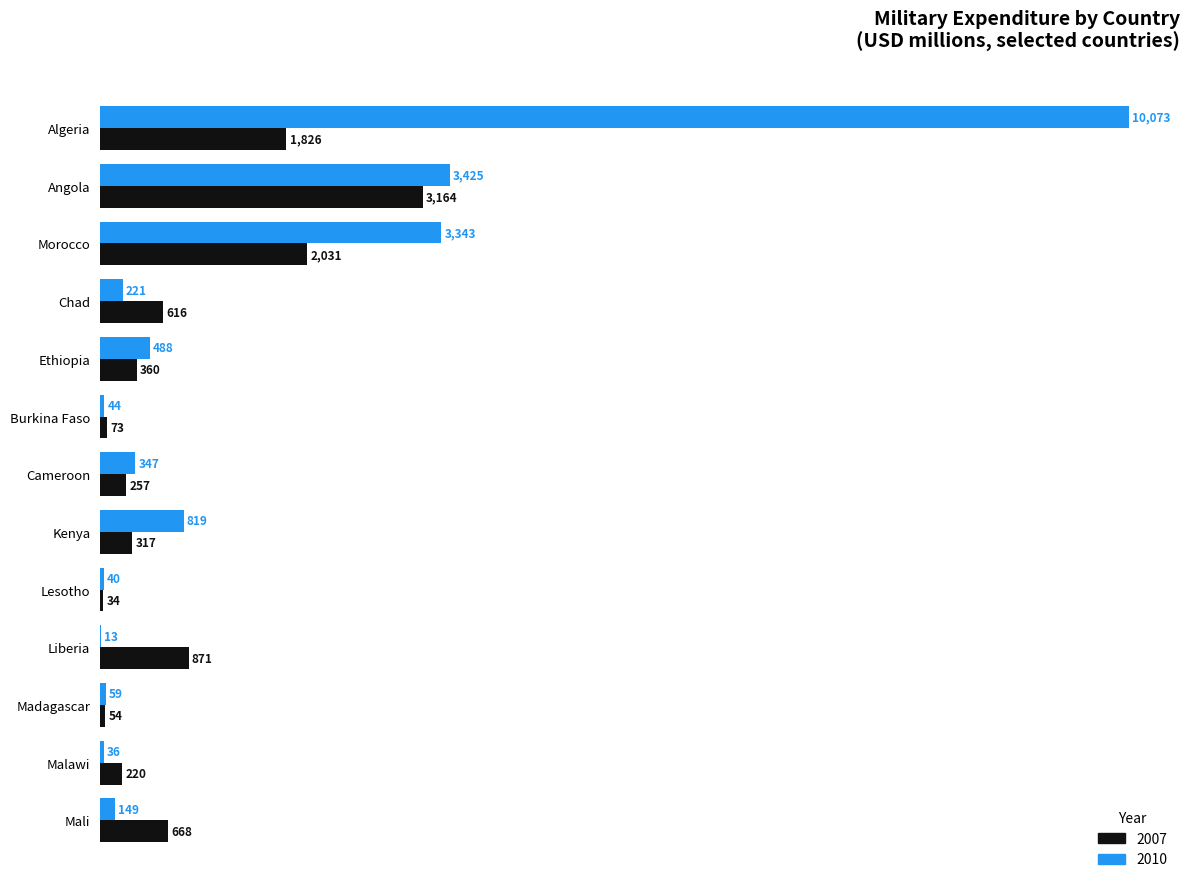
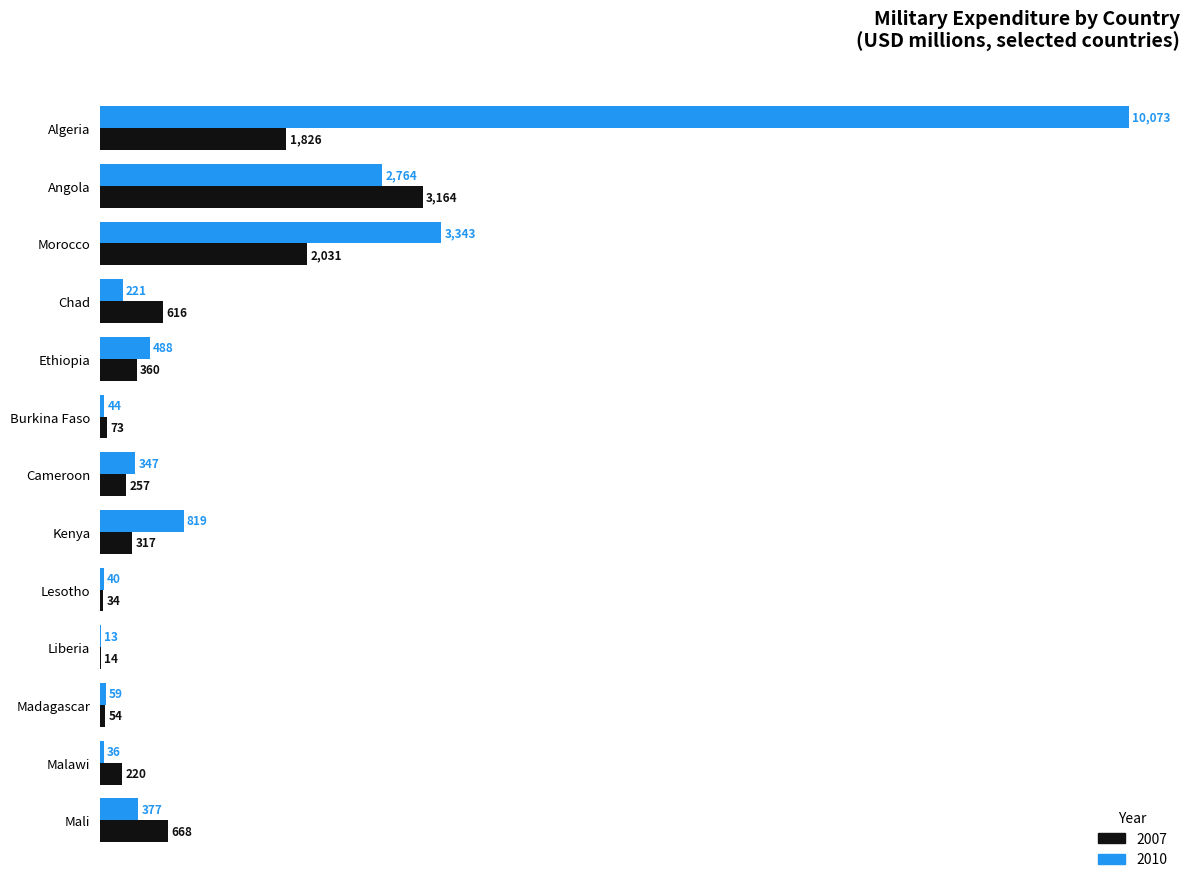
2010, Angola: 3,425 -> 2,764
2007, Liberia: 871 -> 14
2010, Mali: 149 -> 377
